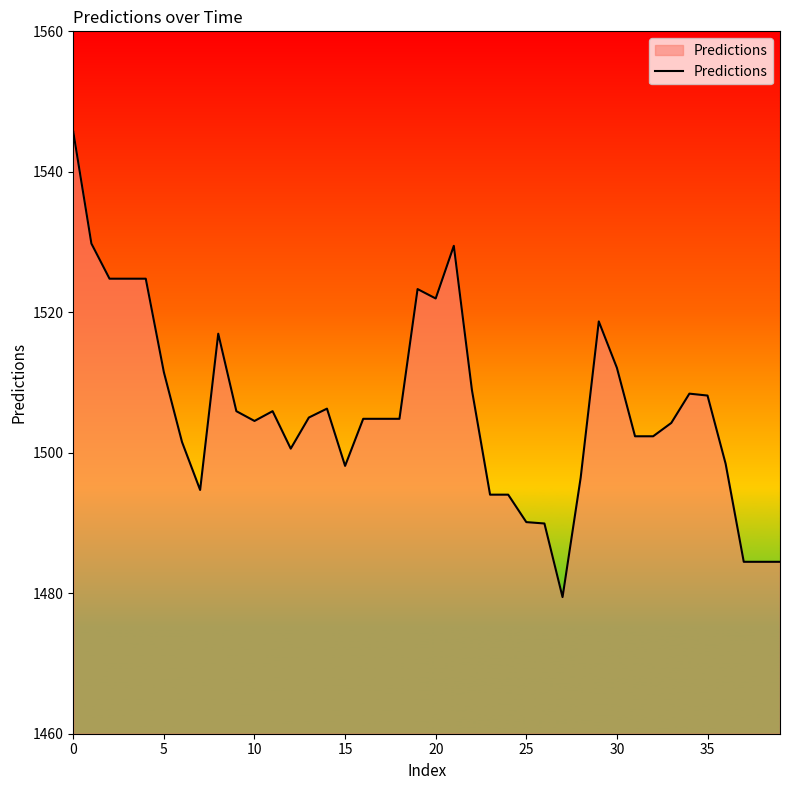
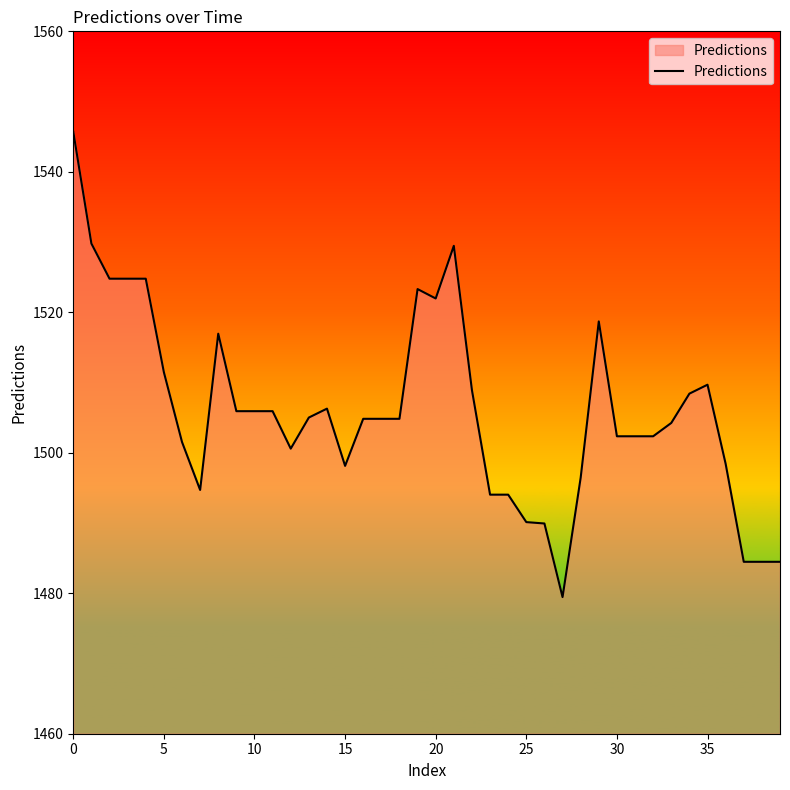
10: 1505 -> 1506
30: 1512 -> 1502
35: 1508 -> 1510
